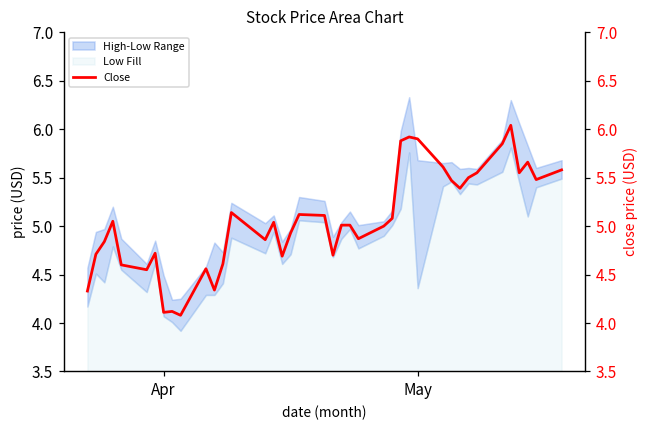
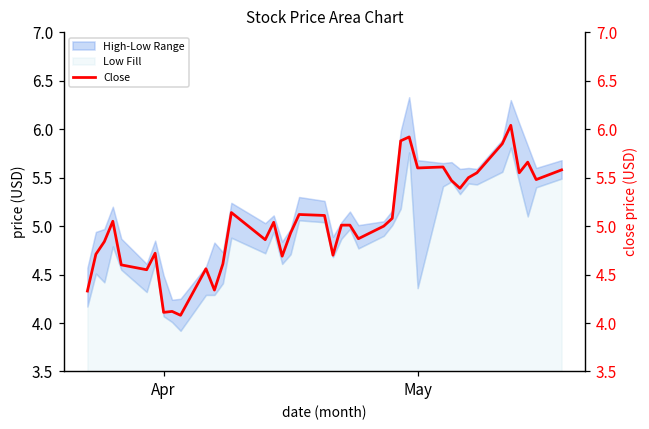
Close, May: 5.9 -> 5.6
